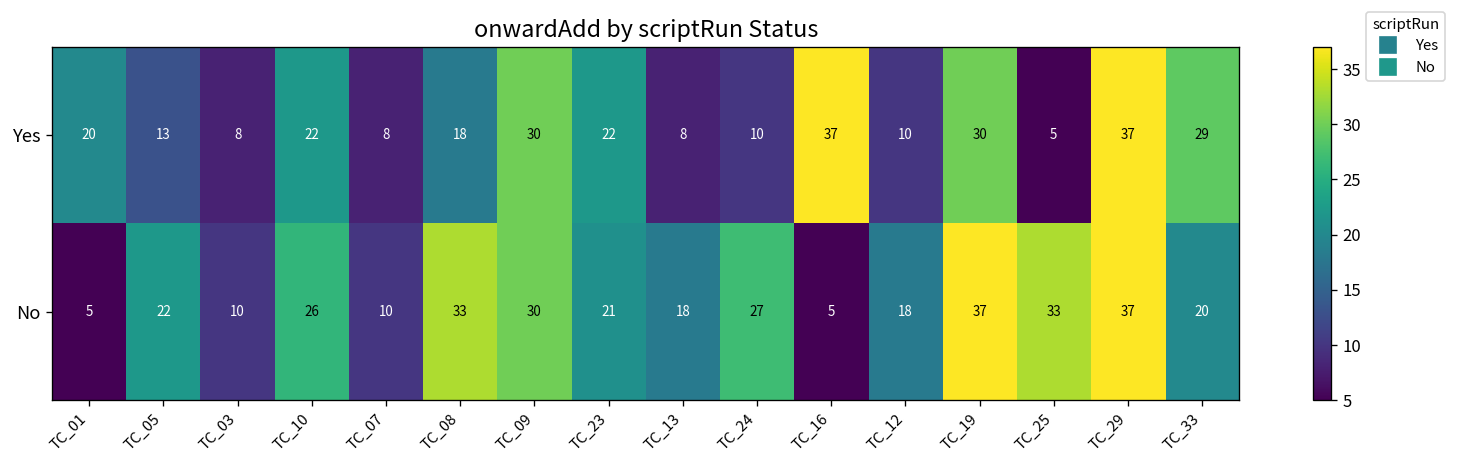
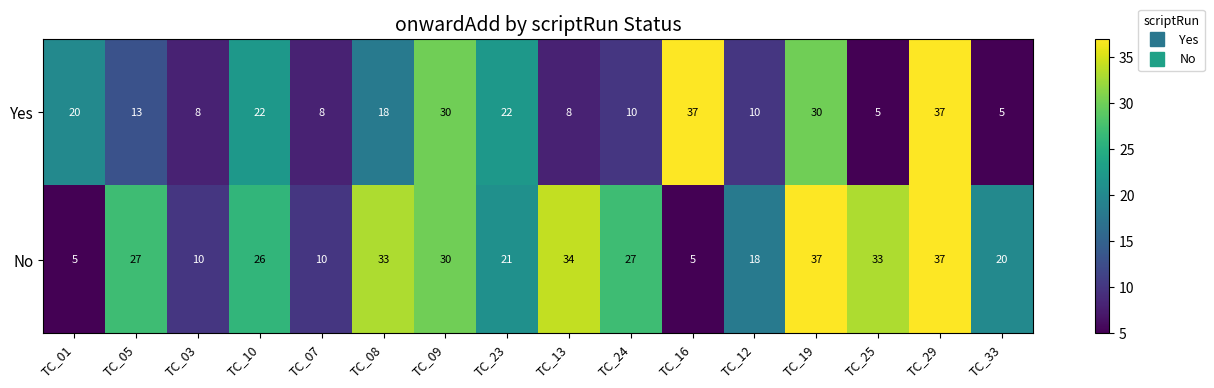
Yes, TC_33: 29 -> 5
No, TC_05: 22 -> 27
No, TC_13: 18 -> 34
